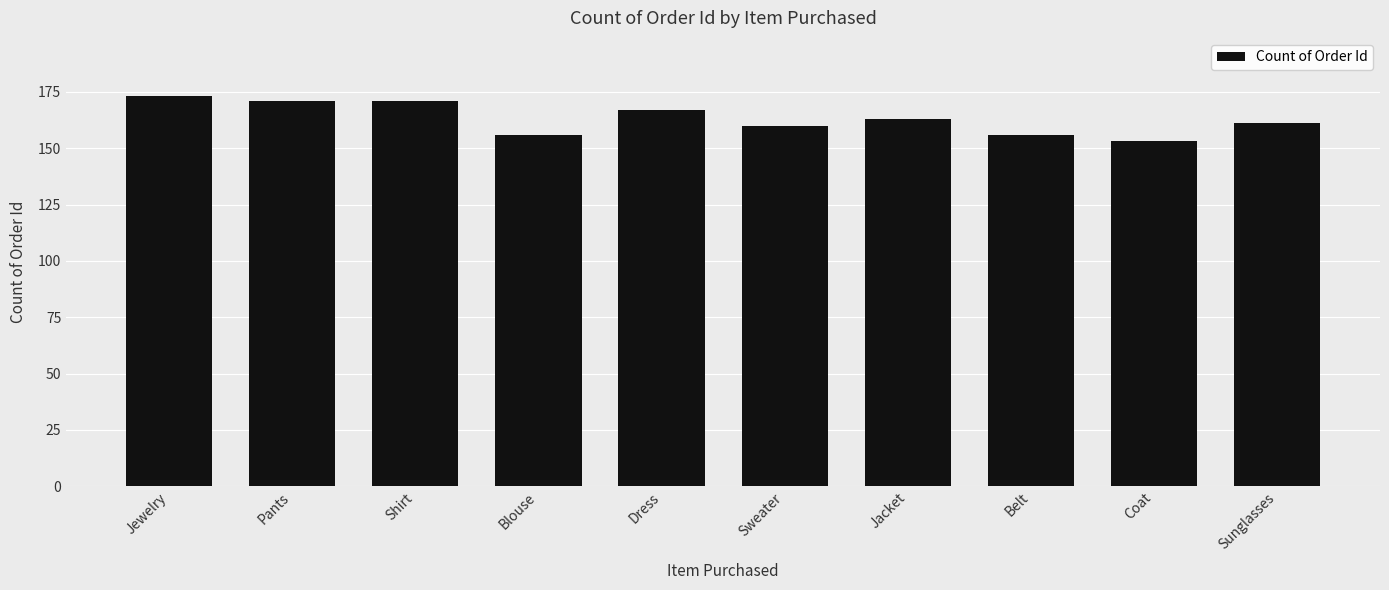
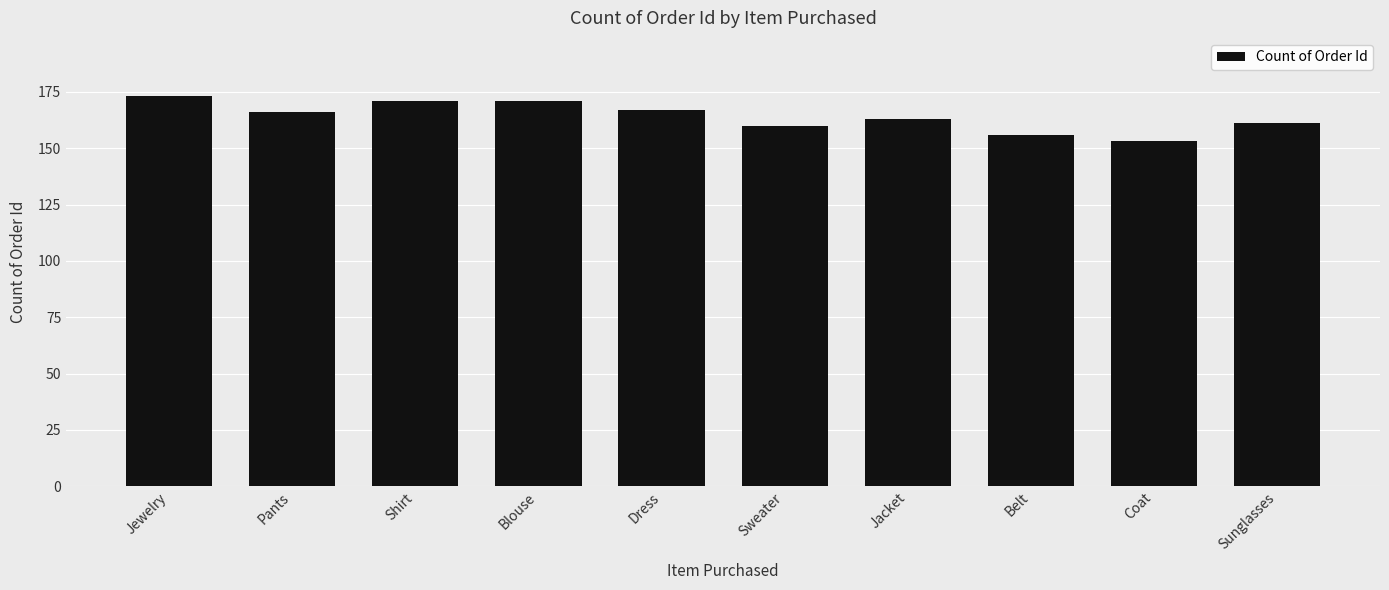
Pants: 171 -> 166
Blouse: 156 -> 171
